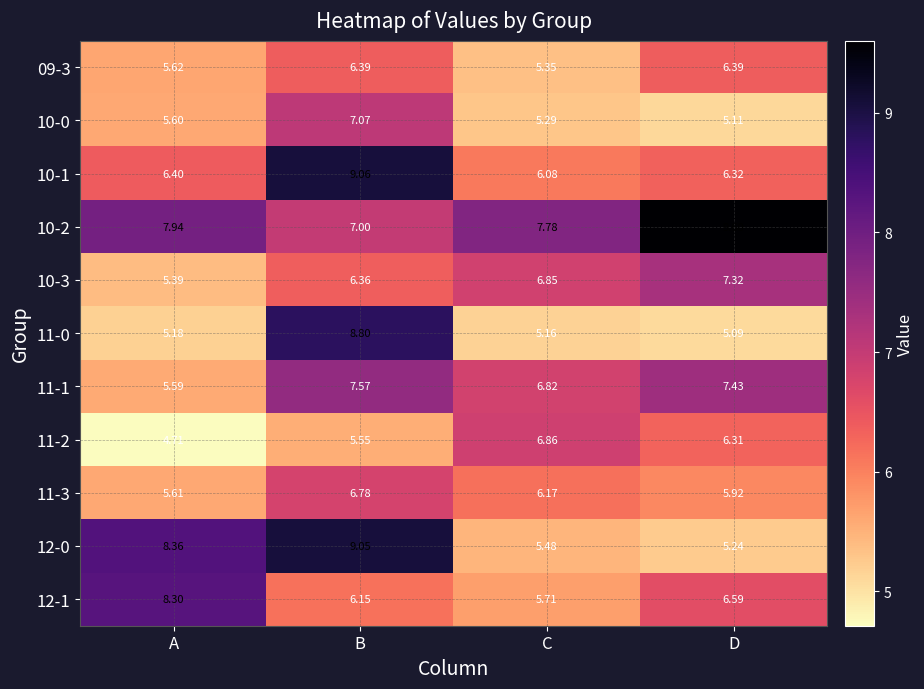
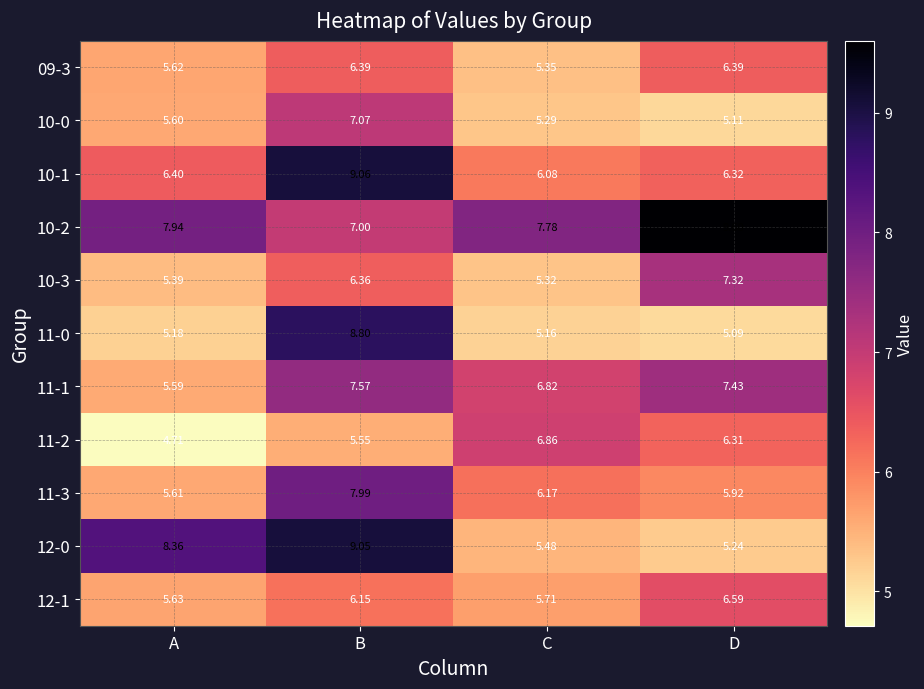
10-3, C: 6.85 -> 5.32
11-3, B: 6.78 -> 7.99
12-1, A: 8.30 -> 5.63
